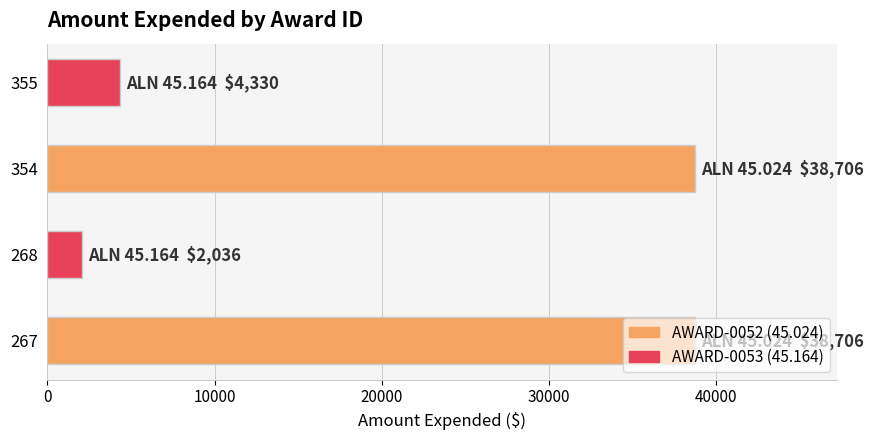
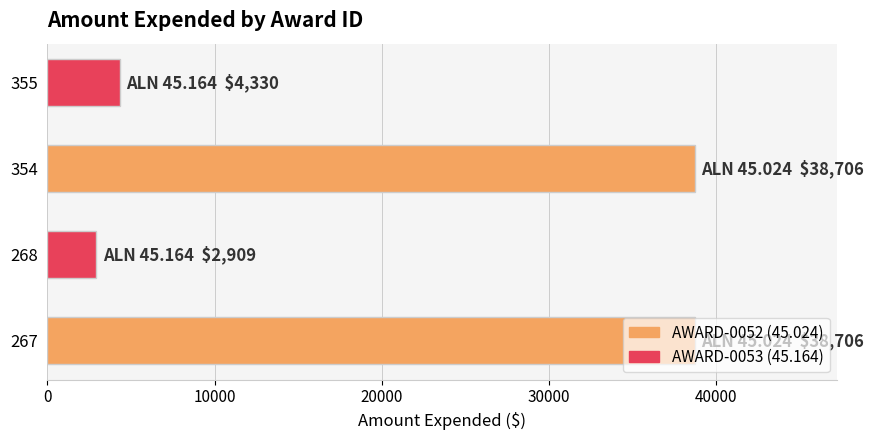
268: $2,036 -> $2,909
